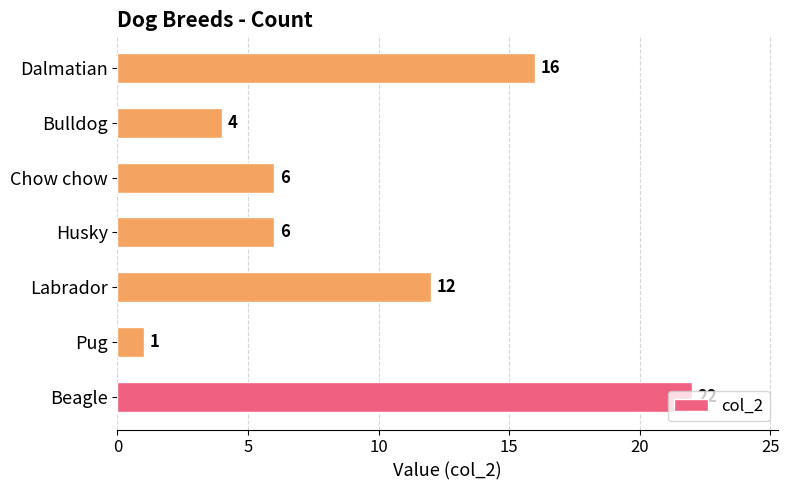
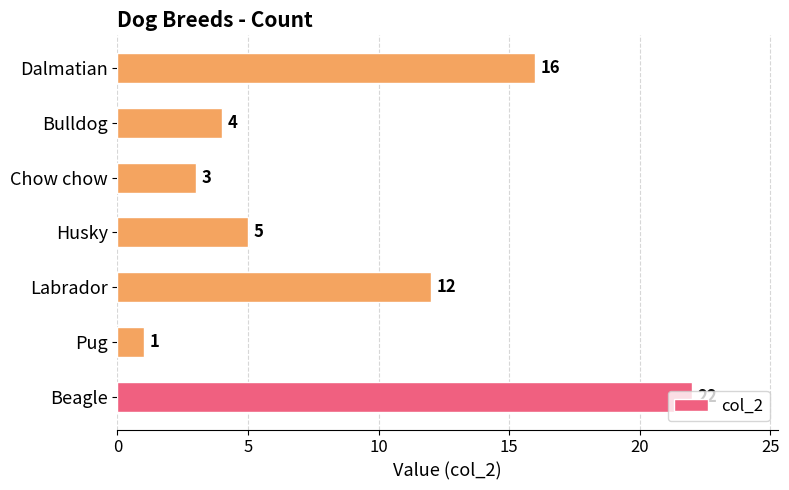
Chow chow: 6 -> 3
Husky: 6 -> 5
